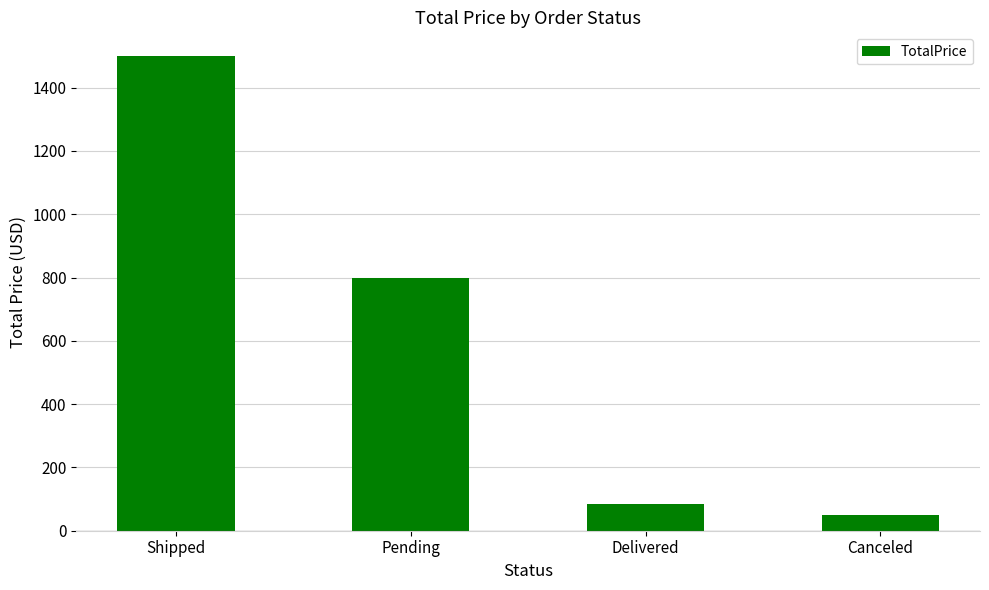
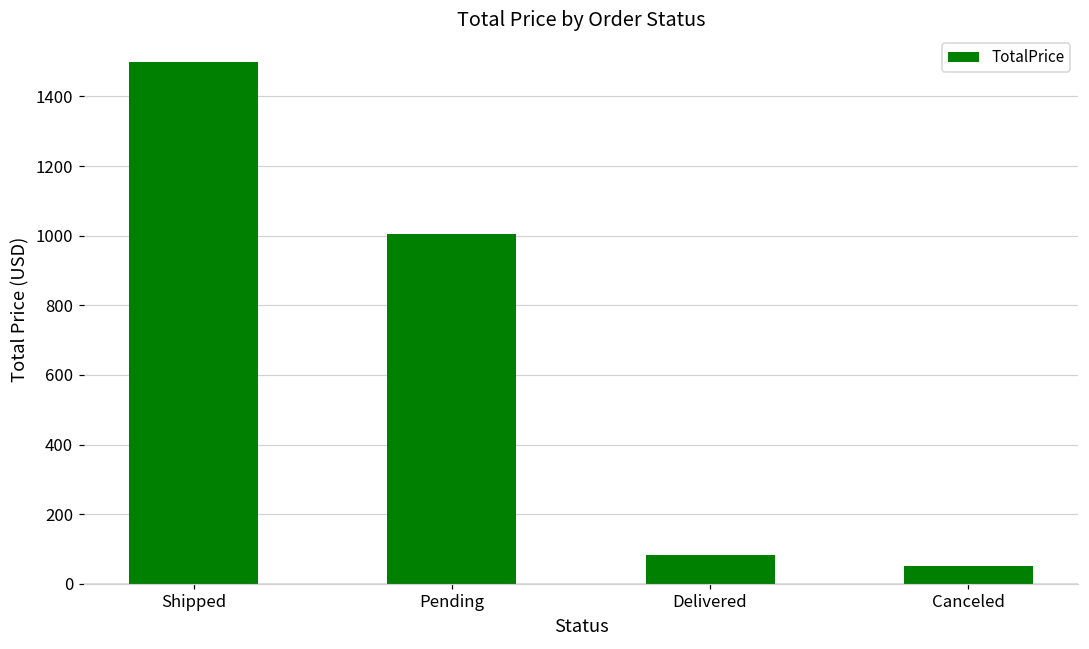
Pending: 800 -> 1010
